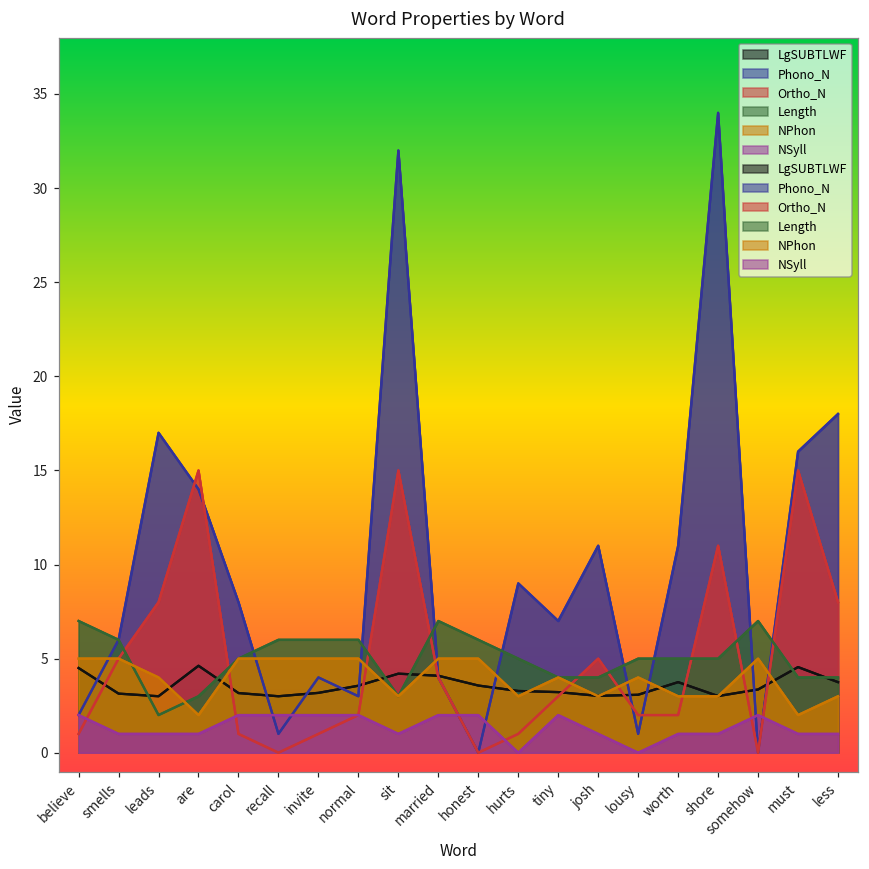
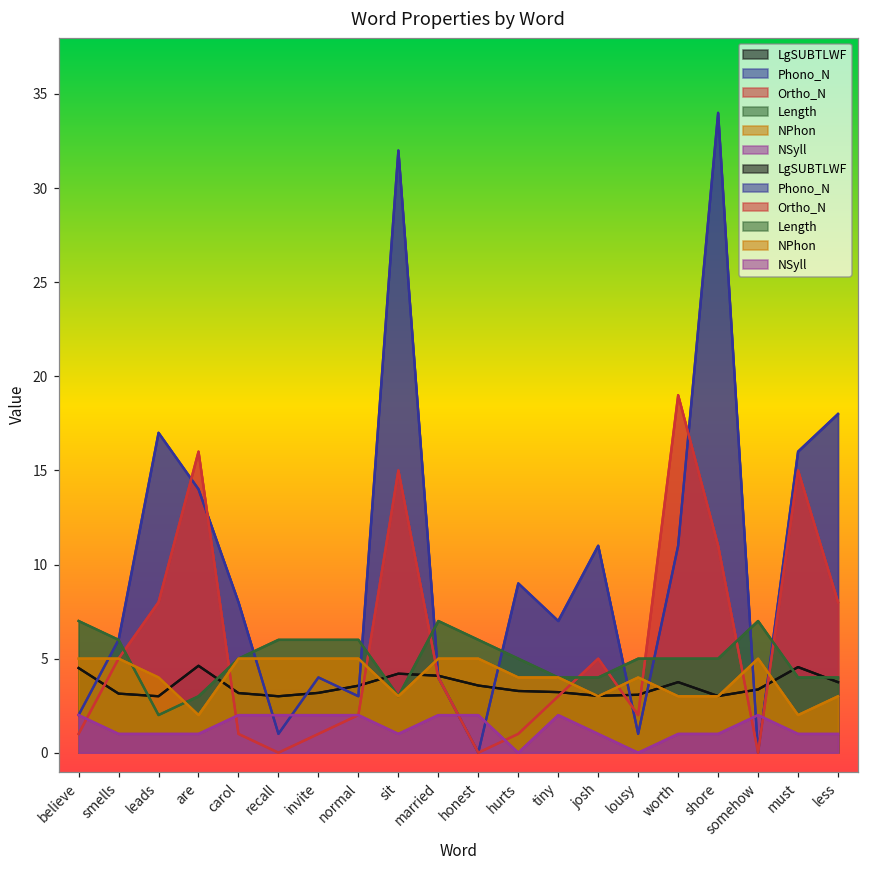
Ortho_N, are: 15 -> 16
NPhon, hurts: 3 -> 4
Ortho_N, worth: 2 -> 19
